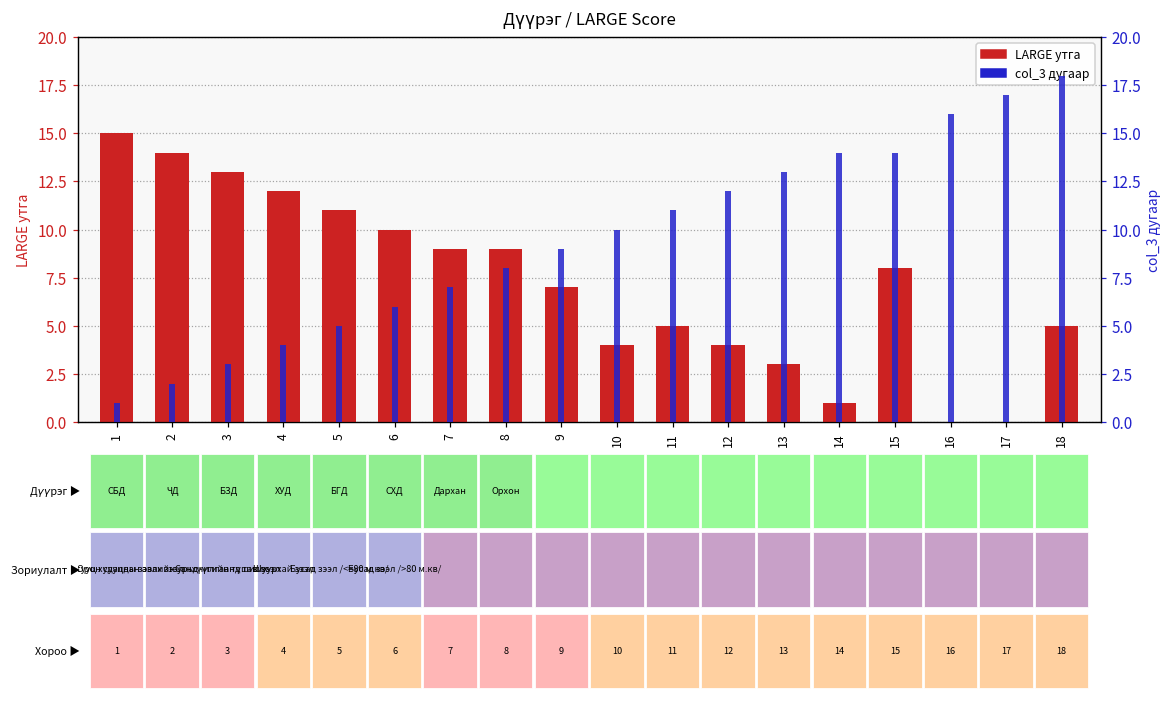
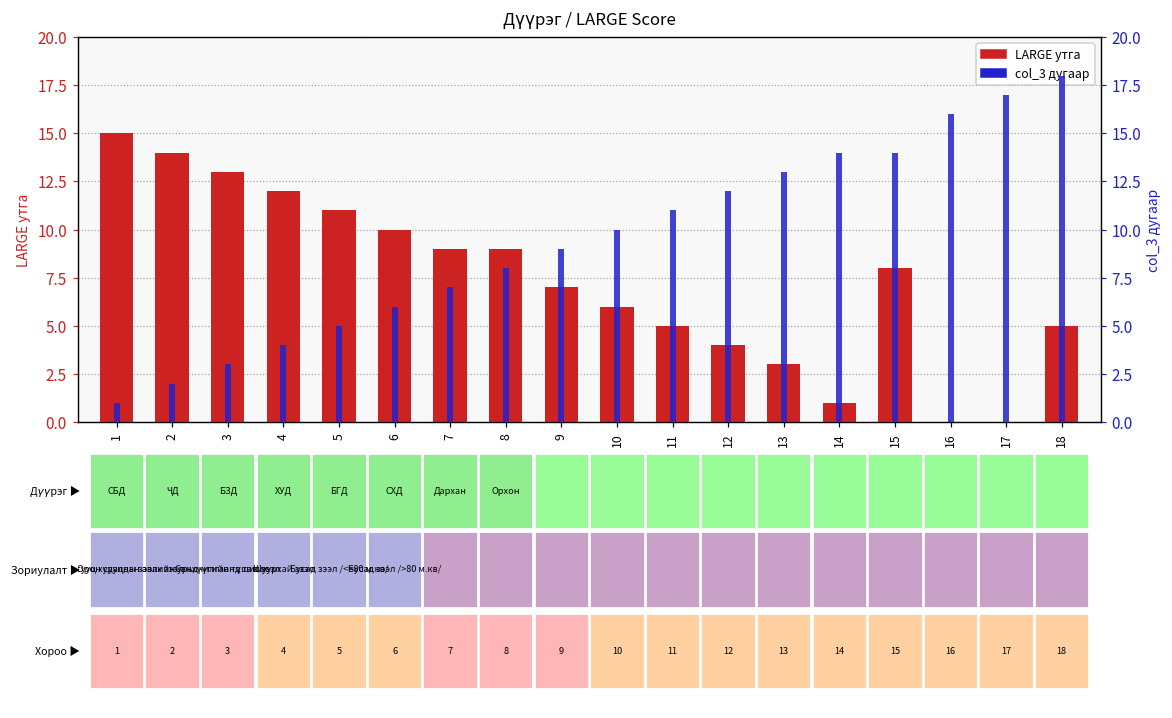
LARGE утга, 10: 4 -> 6
